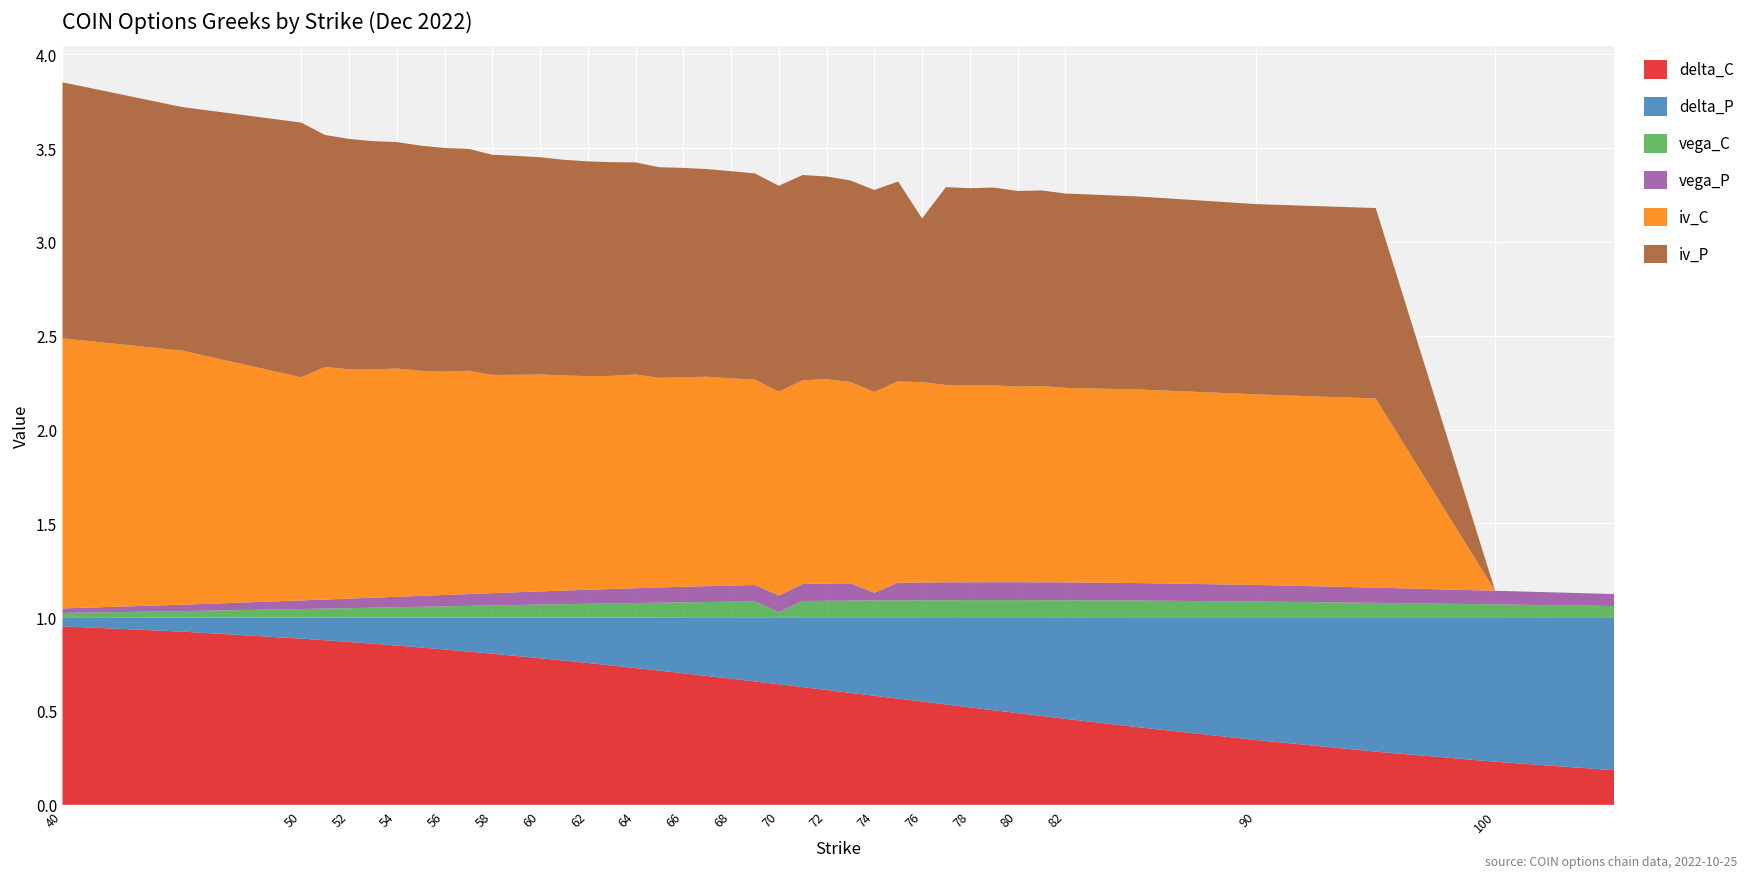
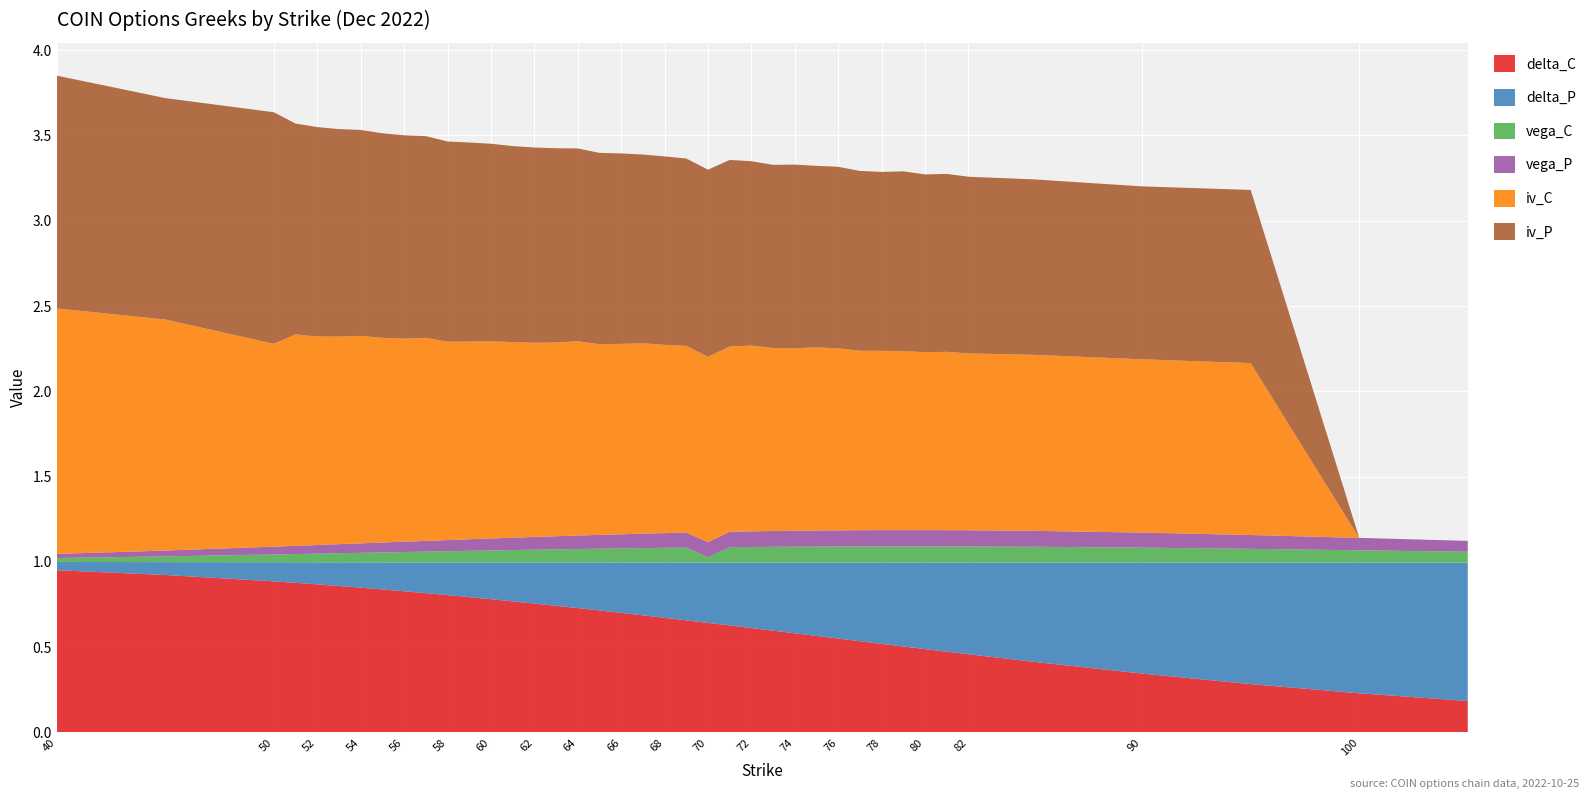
vega_P, 74: 0.04 -> 0.09
iv_P, 76: 0.87 -> 1.06
